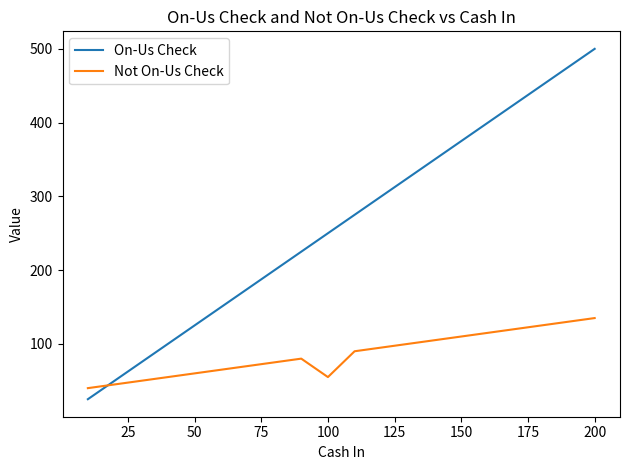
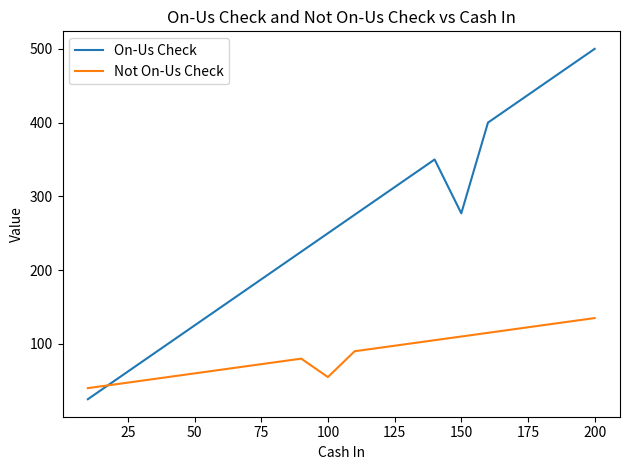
On-Us Check, 150: 380 -> 280
